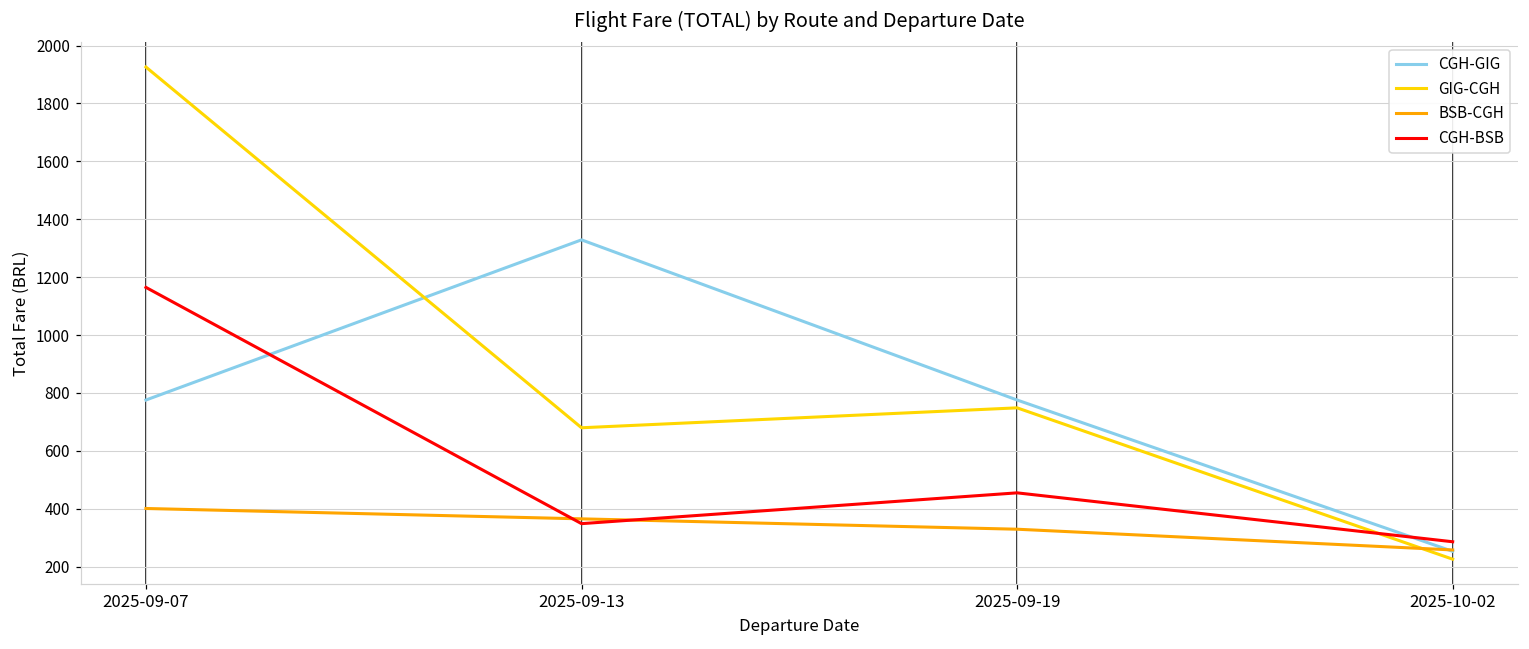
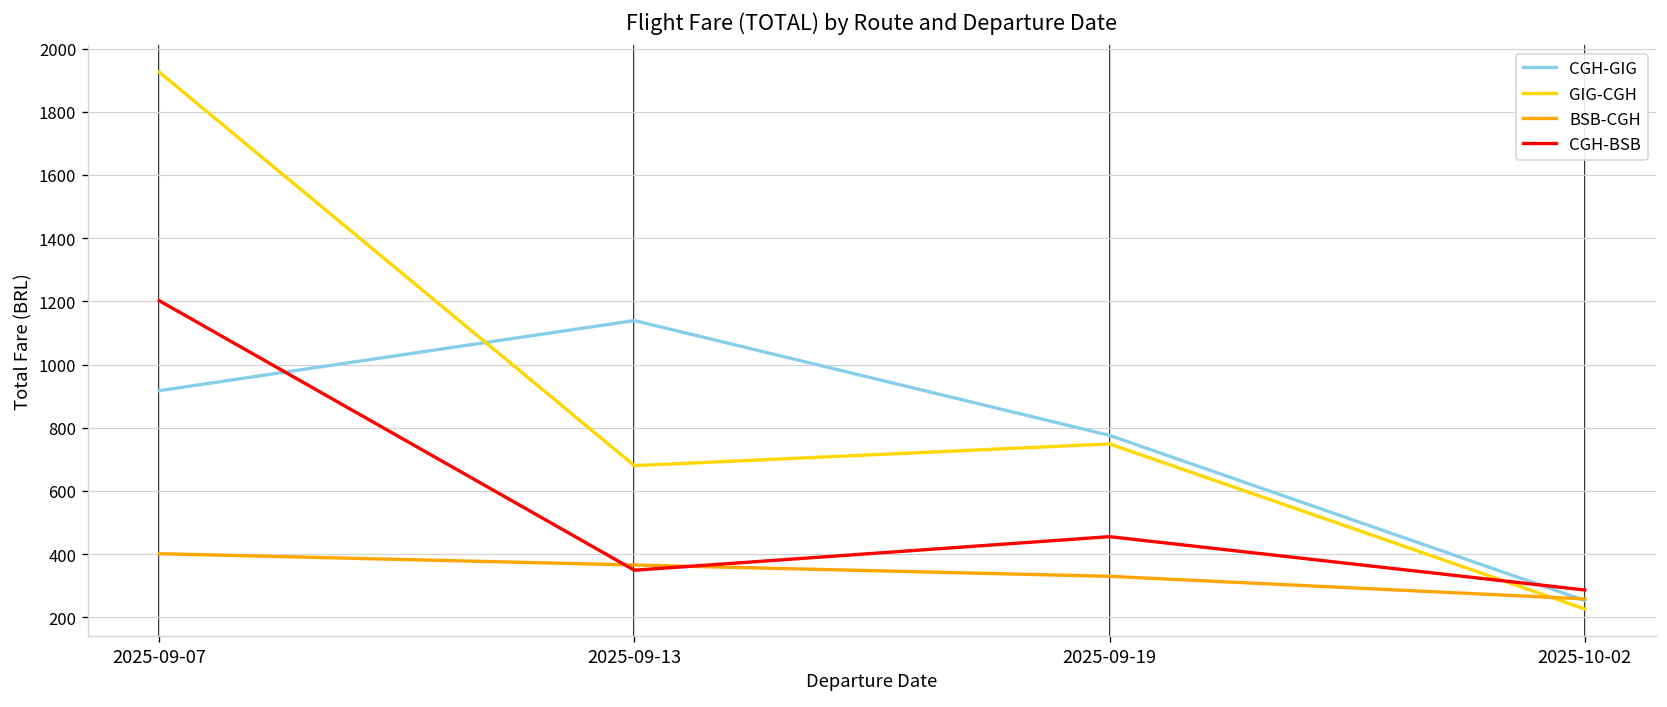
CGH-GIG, 2025-09-07: 780 -> 920
CGH-BSB, 2025-09-07: 1160 -> 1200
CGH-GIG, 2025-09-13: 1330 -> 1140
